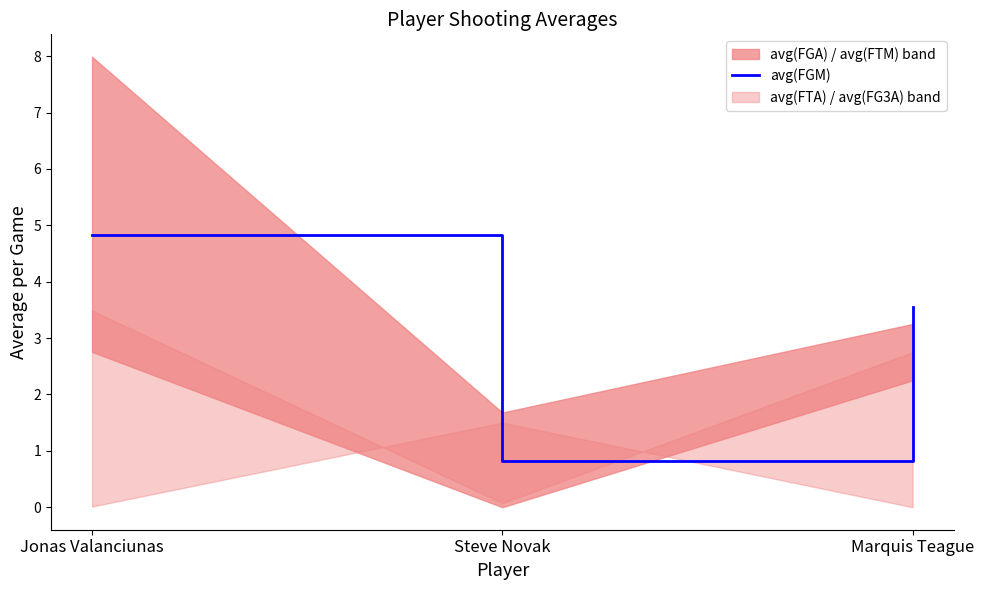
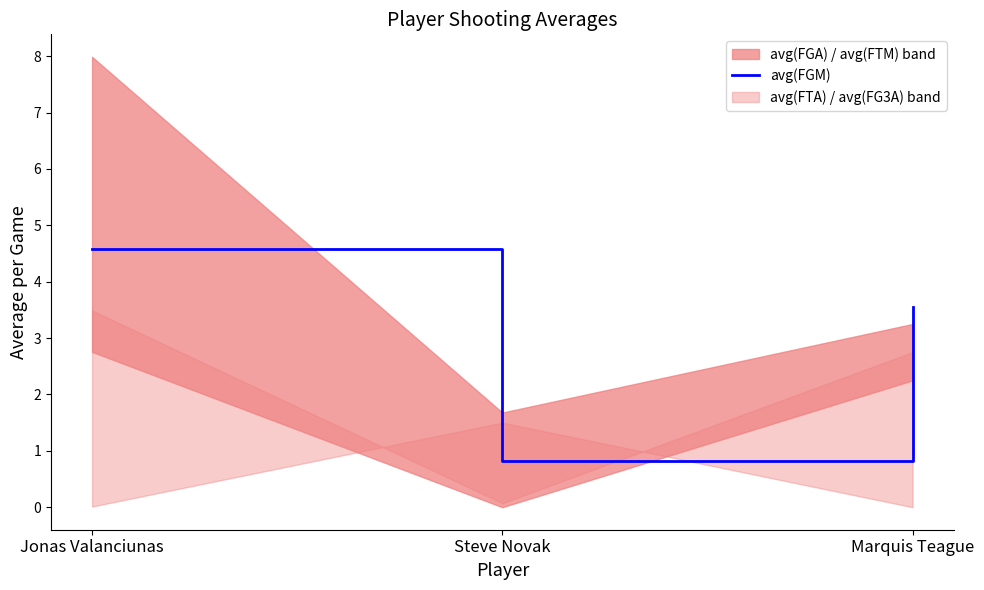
avg(FGM), Jonas Valanciunas: 4.8 -> 4.6
